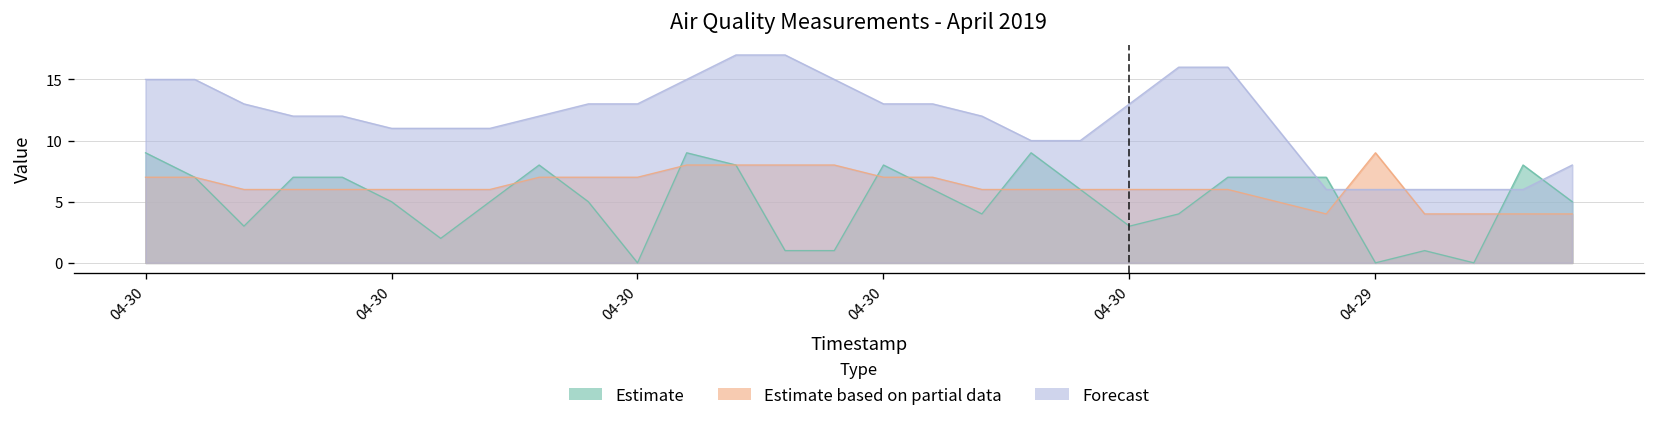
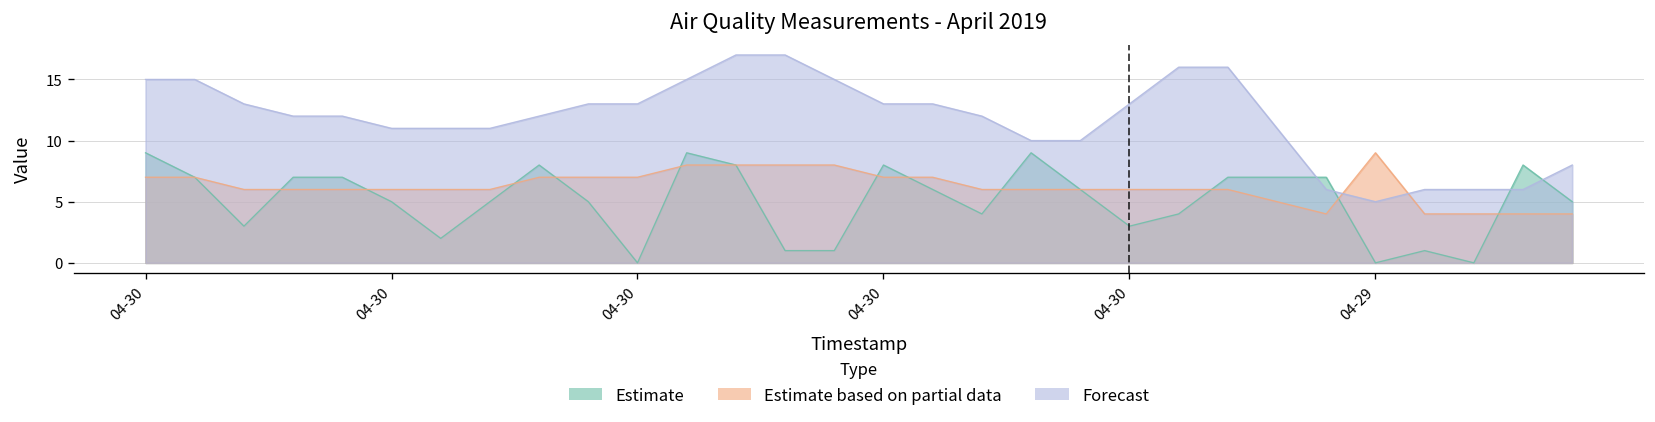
Forecast, 04-29: 6 -> 5
